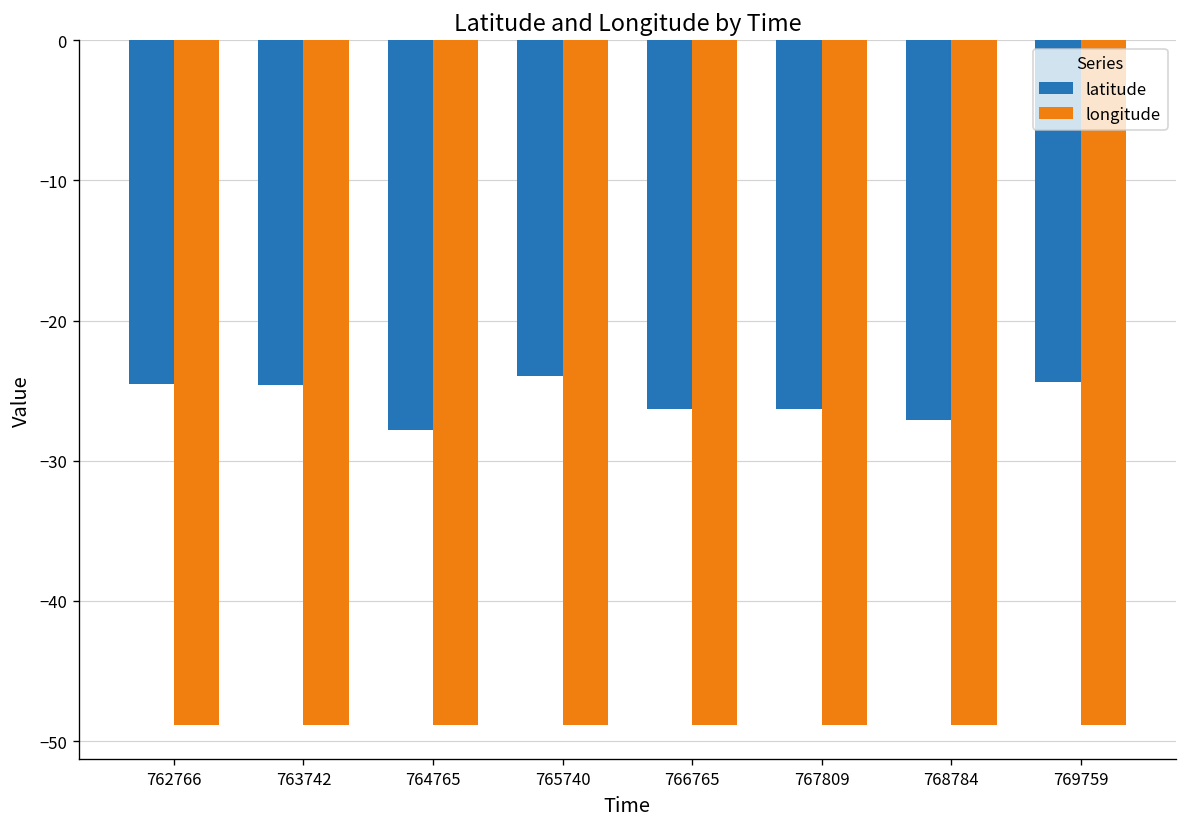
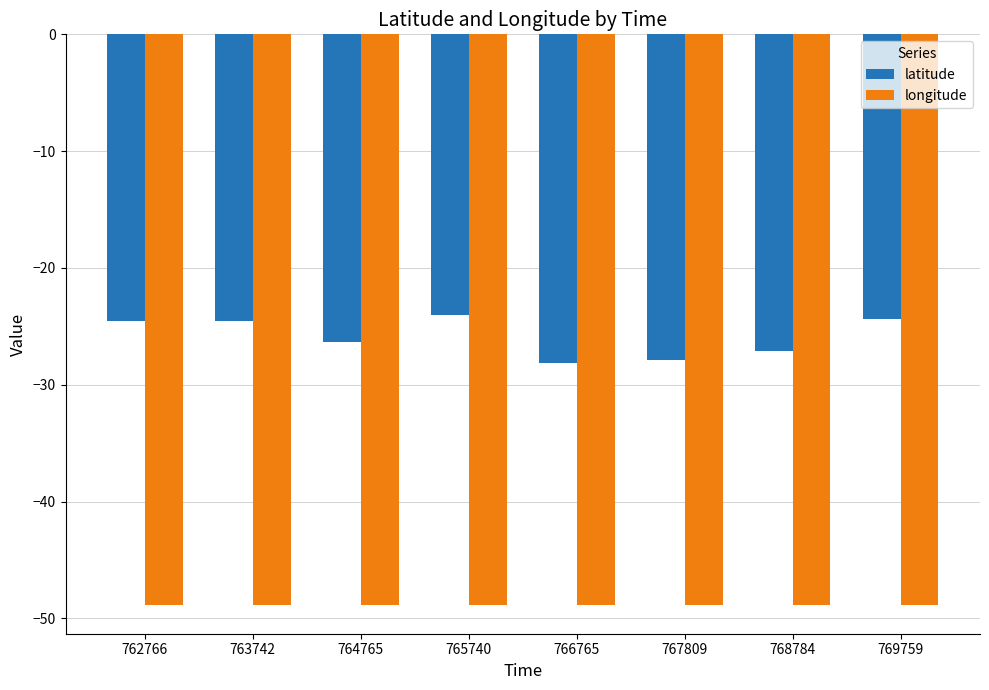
latitude, 764765: -27.8 -> -26.3
latitude, 766765: -26.3 -> -28.2
latitude, 767809: -26.3 -> -27.9
